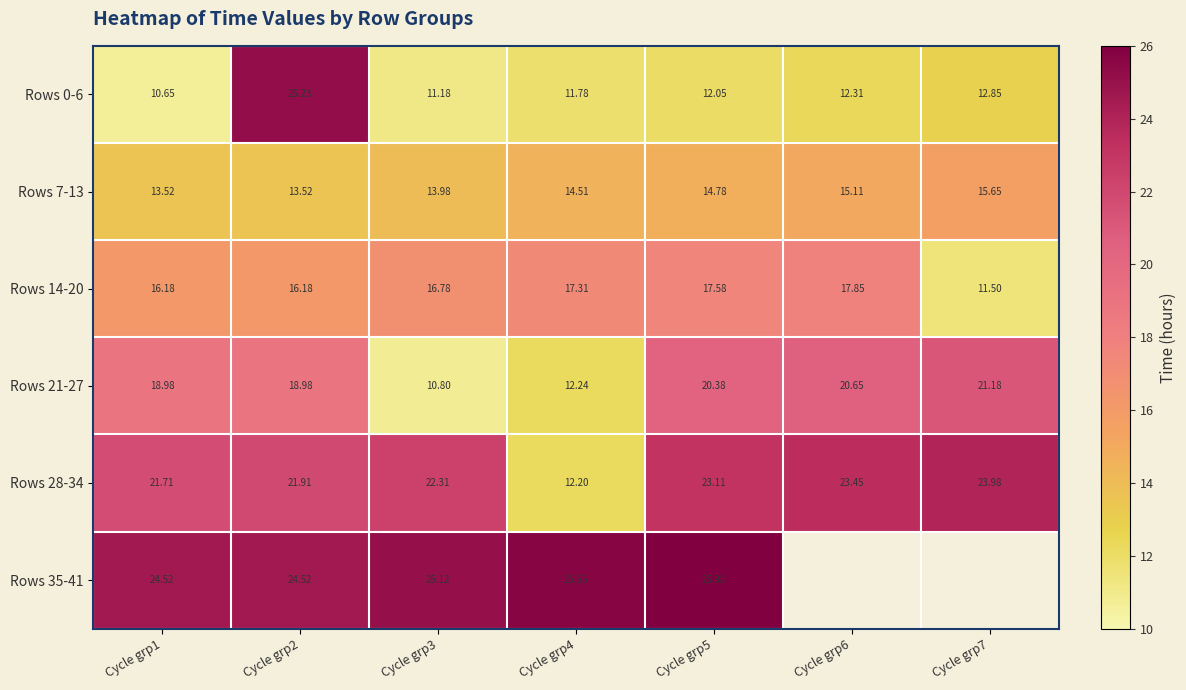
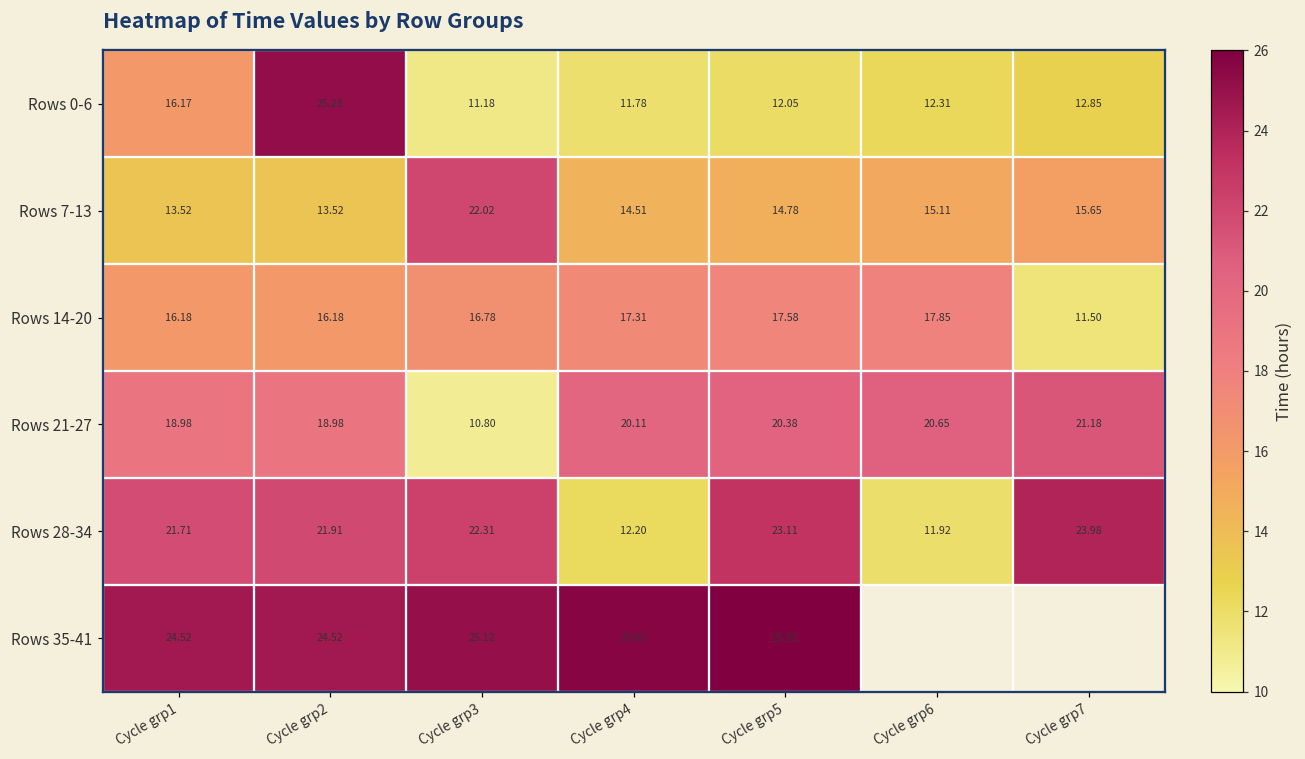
Rows 0-6, Cycle grp1: 10.65 -> 16.17
Rows 7-13, Cycle grp3: 13.98 -> 22.02
Rows 21-27, Cycle grp4: 12.24 -> 20.11
Rows 28-34, Cycle grp6: 23.45 -> 11.92
